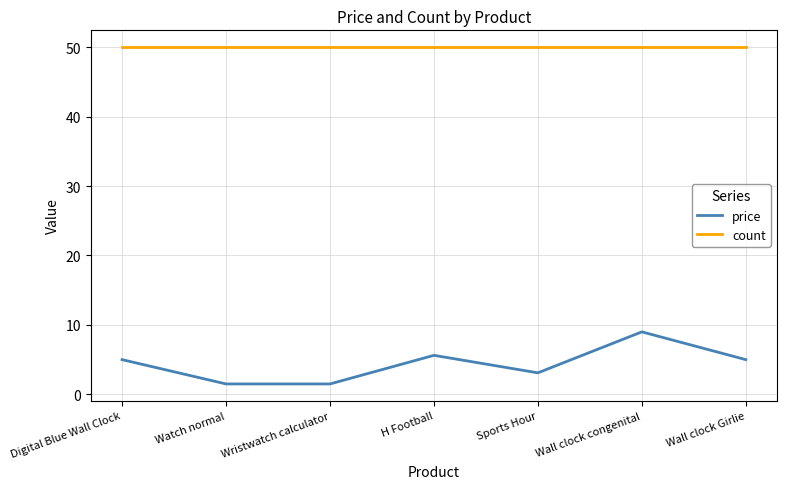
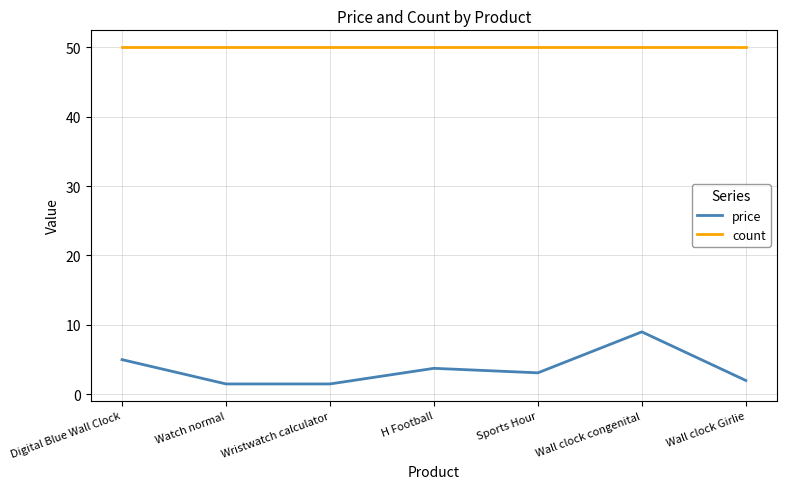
price, H Football: 6 -> 4
price, Wall clock Girlie: 5 -> 2
